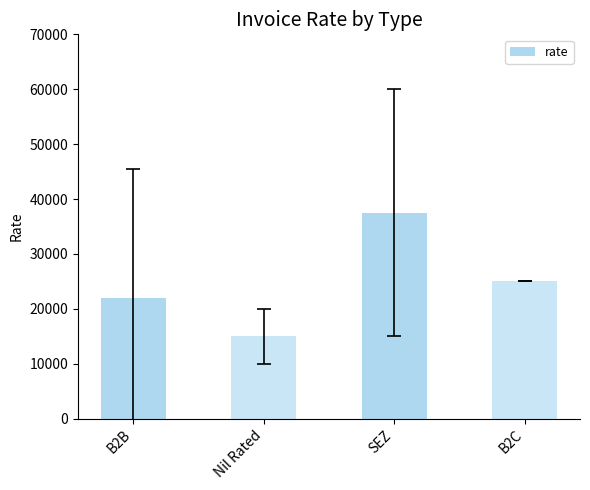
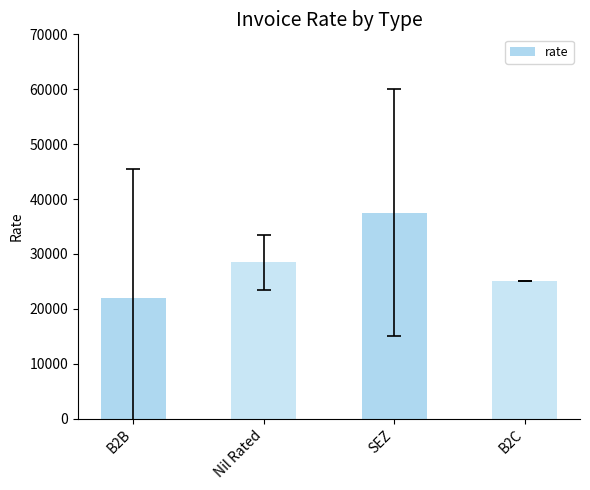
rate, Nil Rated: 15000 -> 28000
